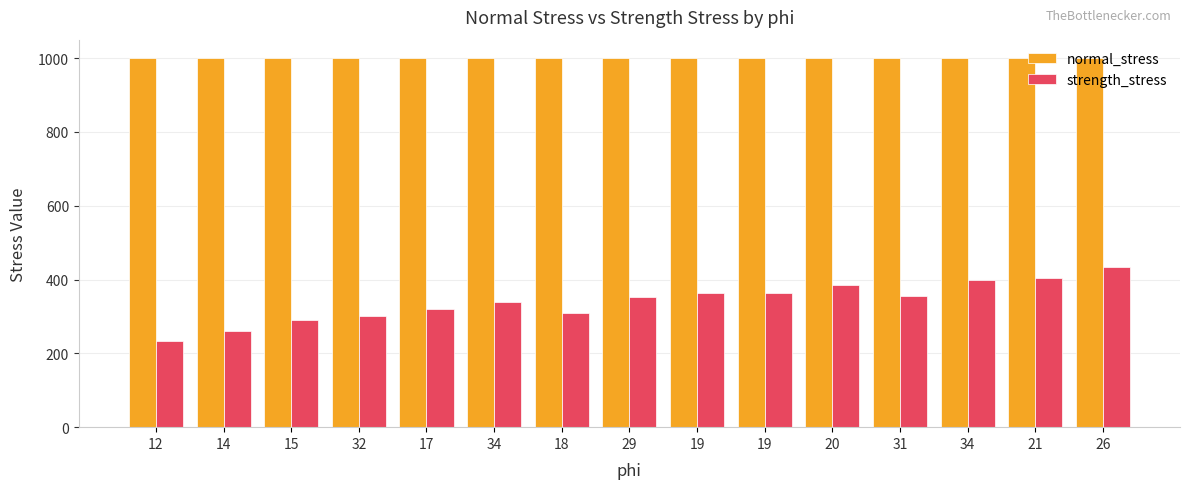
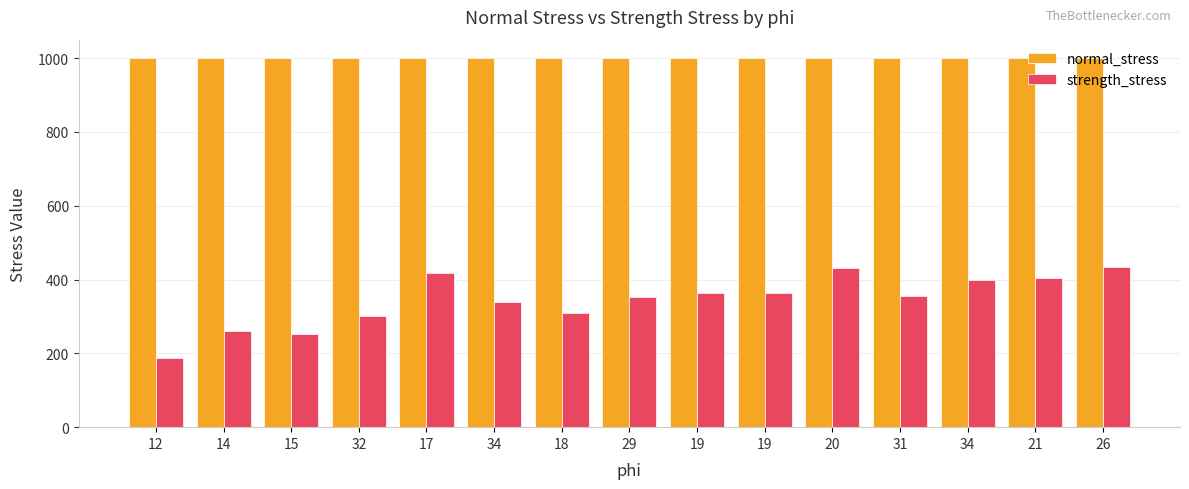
strength_stress, 12: 230 -> 190
strength_stress, 15: 290 -> 250
strength_stress, 17: 320 -> 420
strength_stress, 20: 380 -> 430
